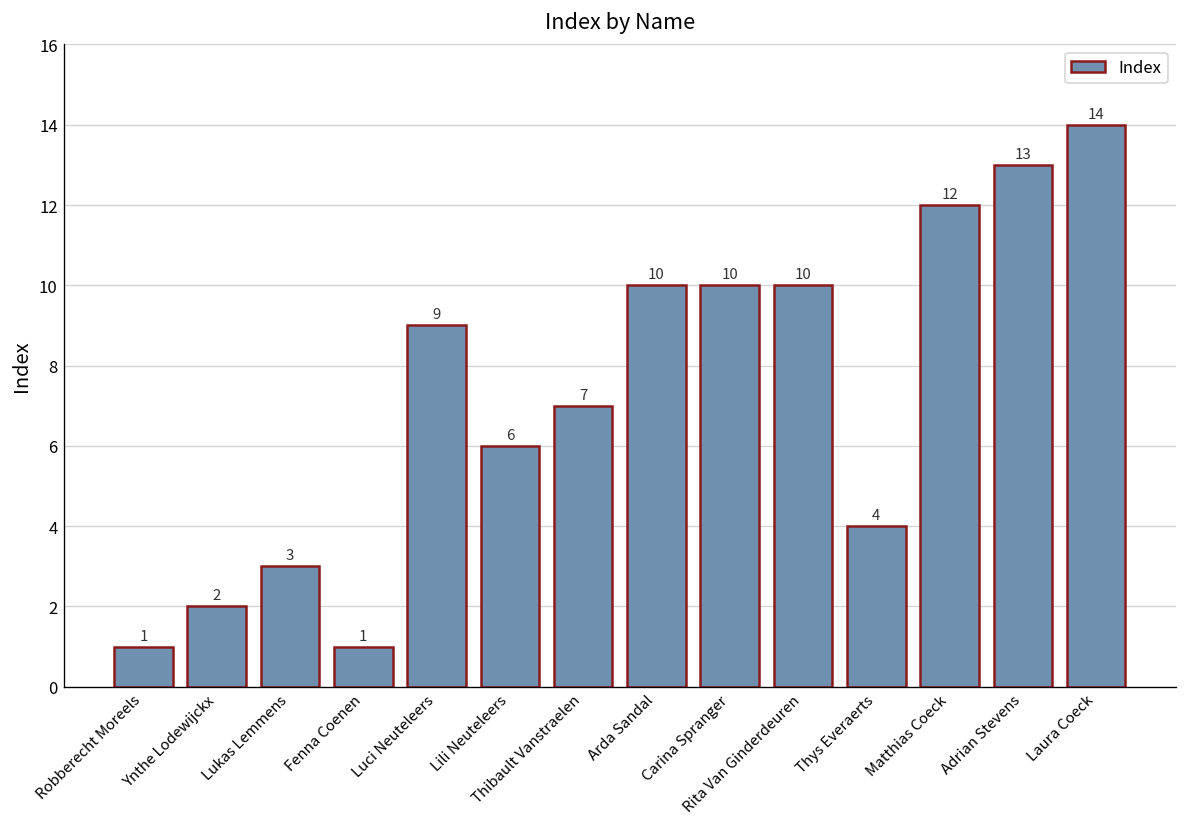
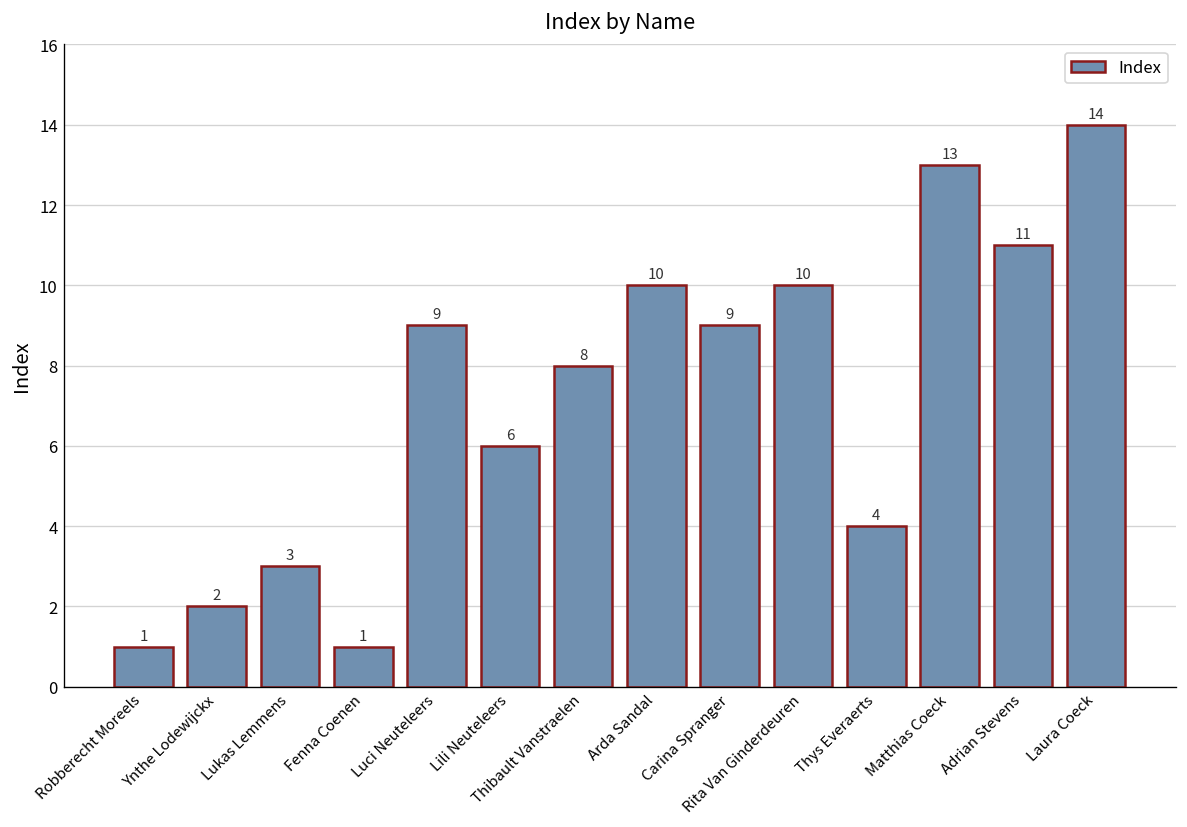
Thibault Vanstraelen: 7 -> 8
Carina Spranger: 10 -> 9
Matthias Coeck: 12 -> 13
Adrian Stevens: 13 -> 11
